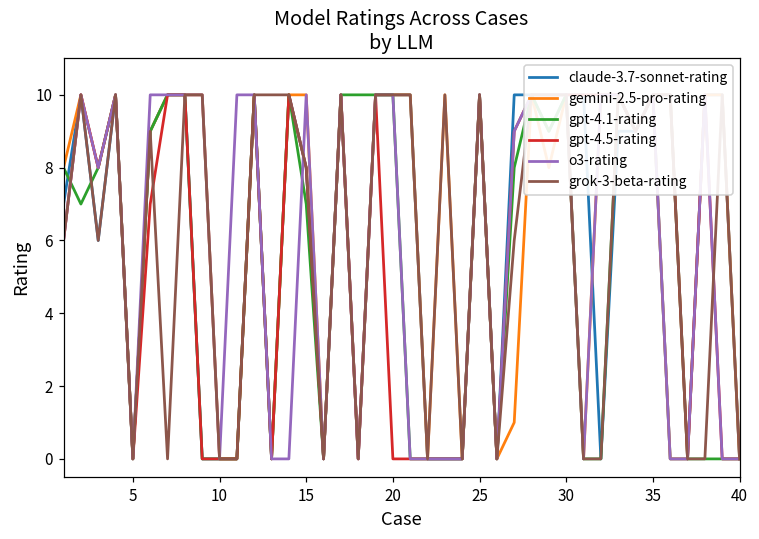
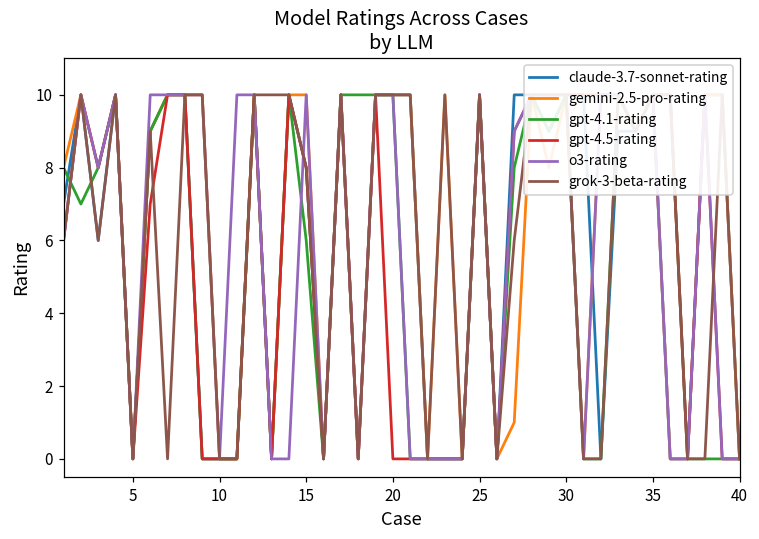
gpt-4.1-rating, 15: 7 -> 6
